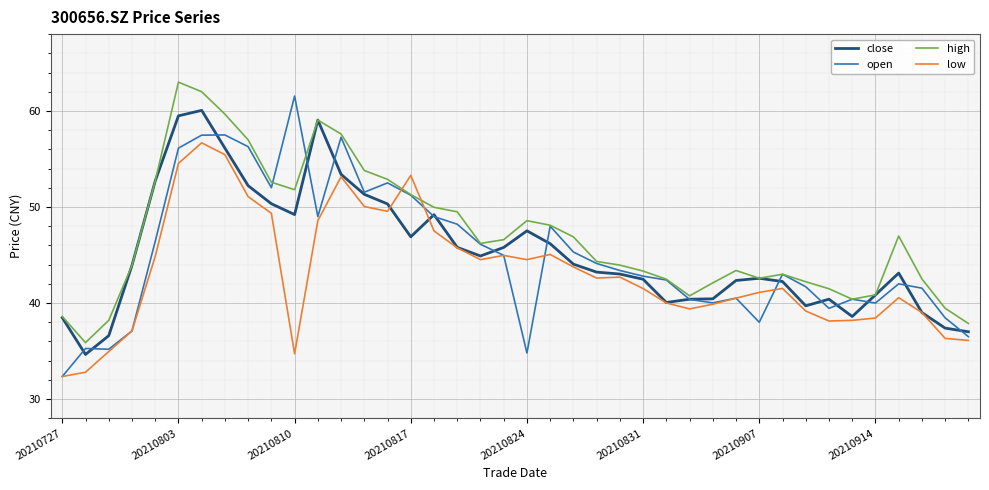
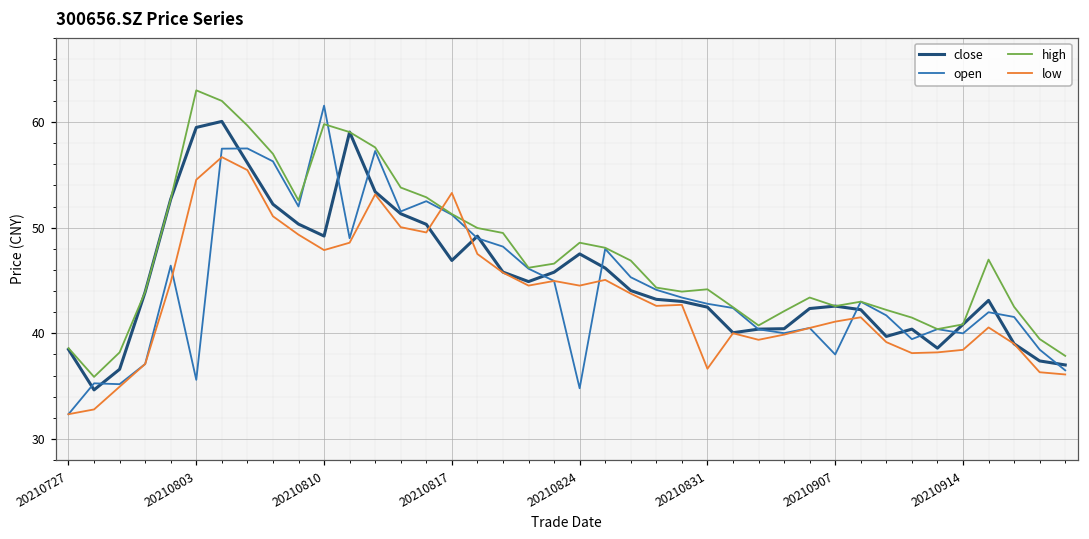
open, 20210803: 56 -> 36
high, 20210810: 52 -> 60
low, 20210810: 35 -> 48
high, 20210831: 43 -> 44
low, 20210831: 42 -> 37
